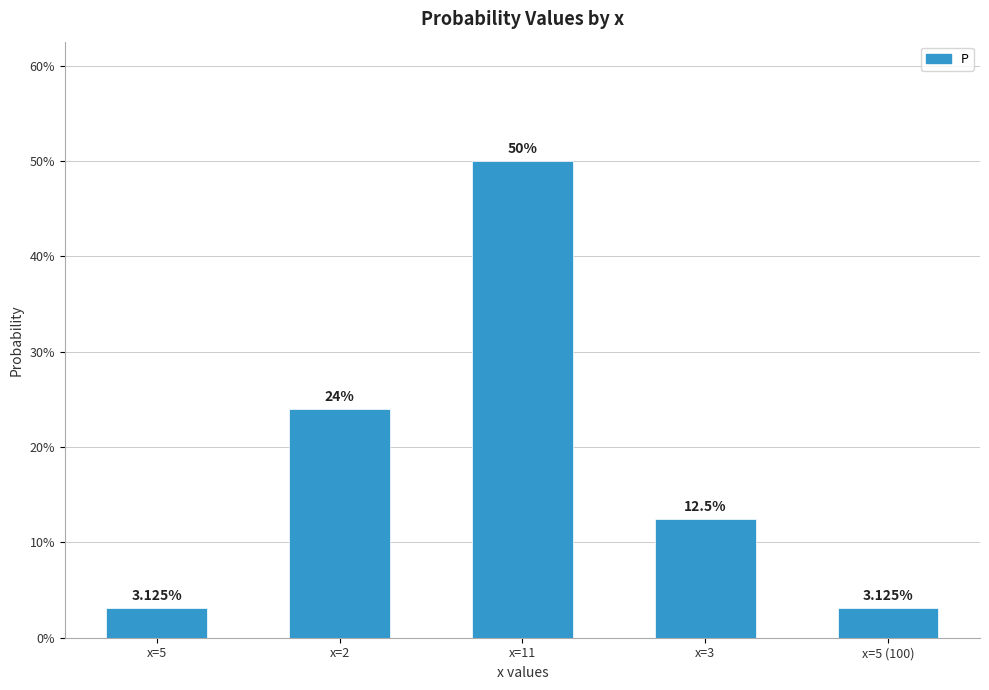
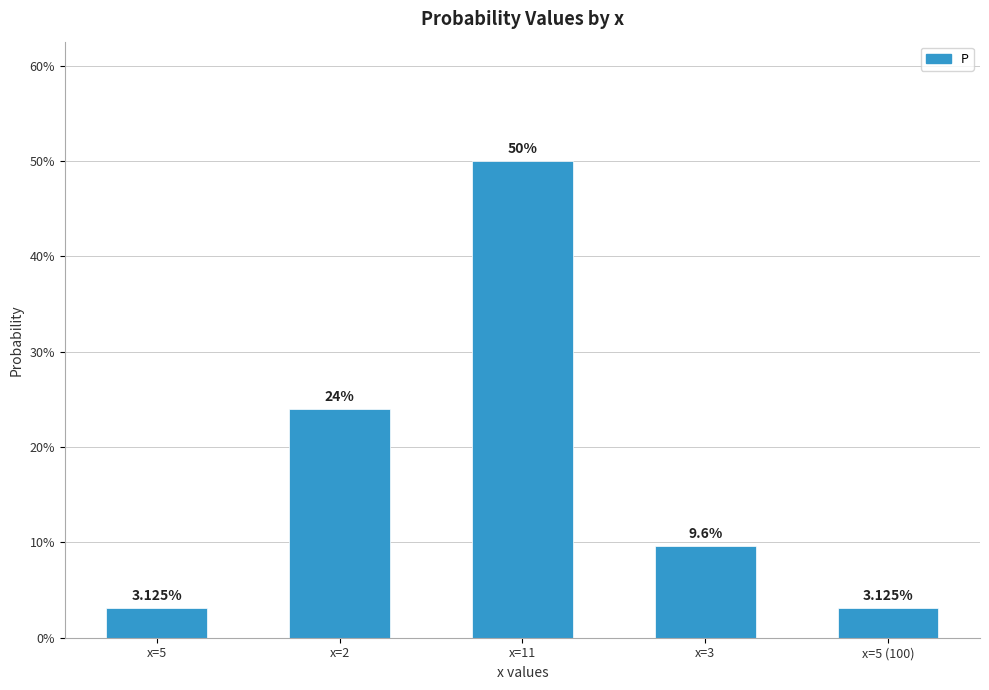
x=3: 12.5% -> 9.6%
